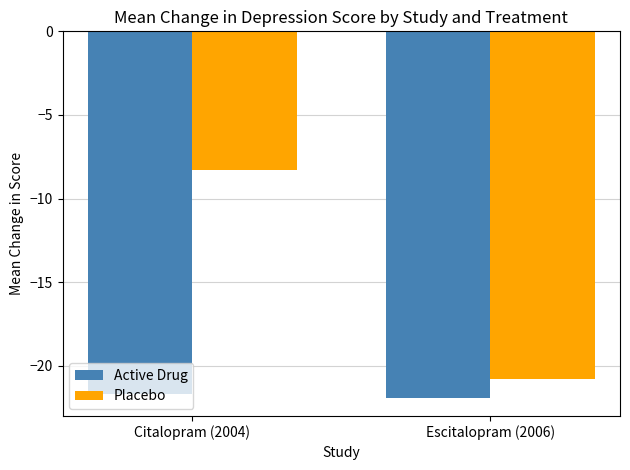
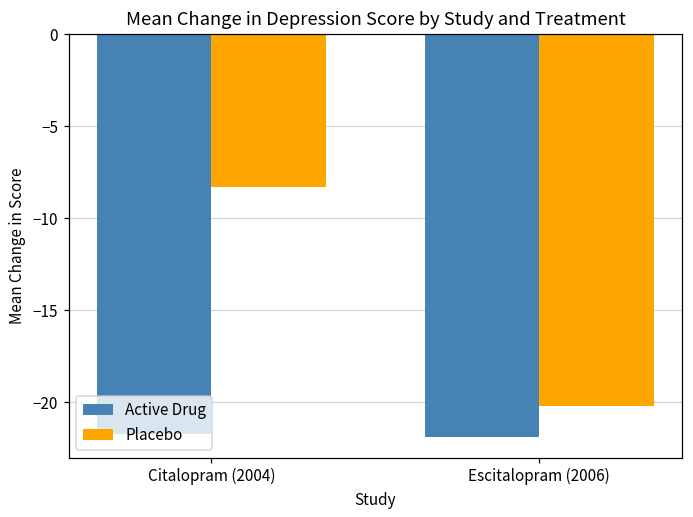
Placebo, Escitalopram (2006): -20.8 -> -20.2
